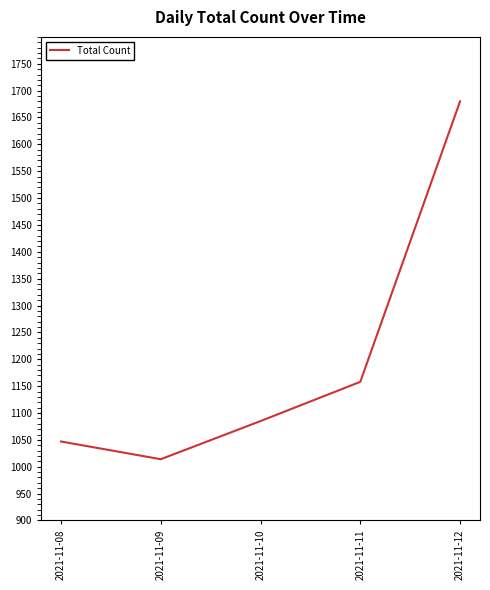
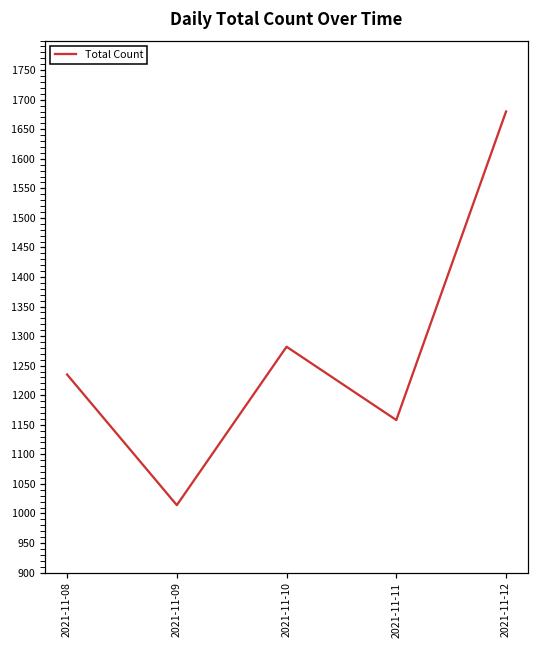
2021-11-08: 1050 -> 1240
2021-11-10: 1090 -> 1280
